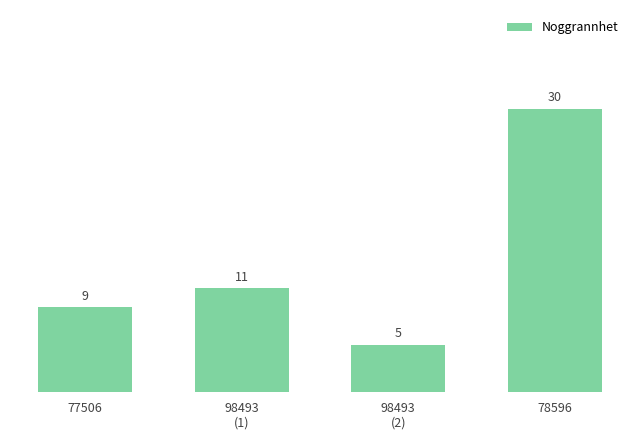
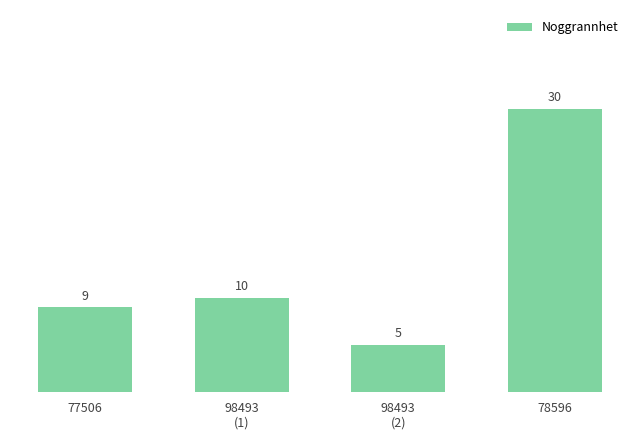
98493 (1): 11 -> 10
